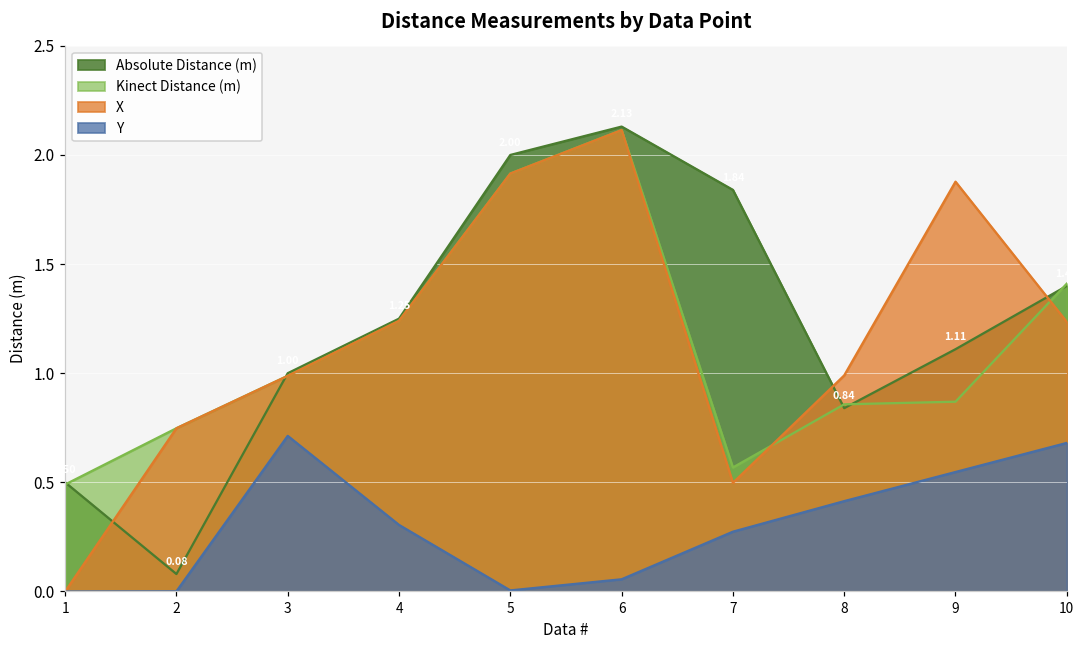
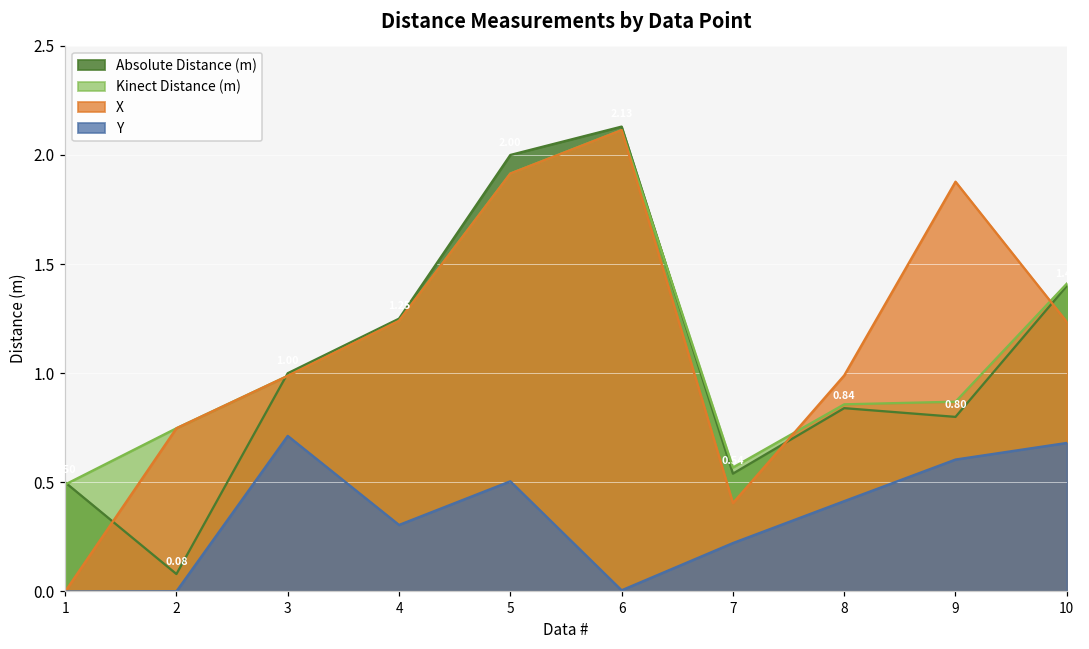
Y, 5: 0.01 -> 0.51
Y, 6: 0.06 -> 0.01
Absolute Distance (m), 7: 1.84 -> 0.54
X, 7: 0.50 -> 0.41
Y, 7: 0.27 -> 0.22
Absolute Distance (m), 9: 1.11 -> 0.80
Y, 9: 0.55 -> 0.60
